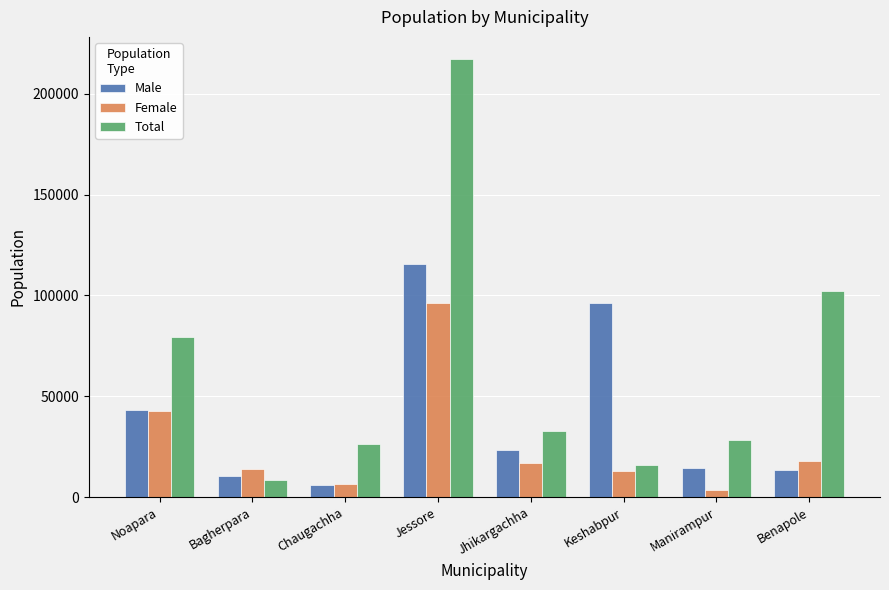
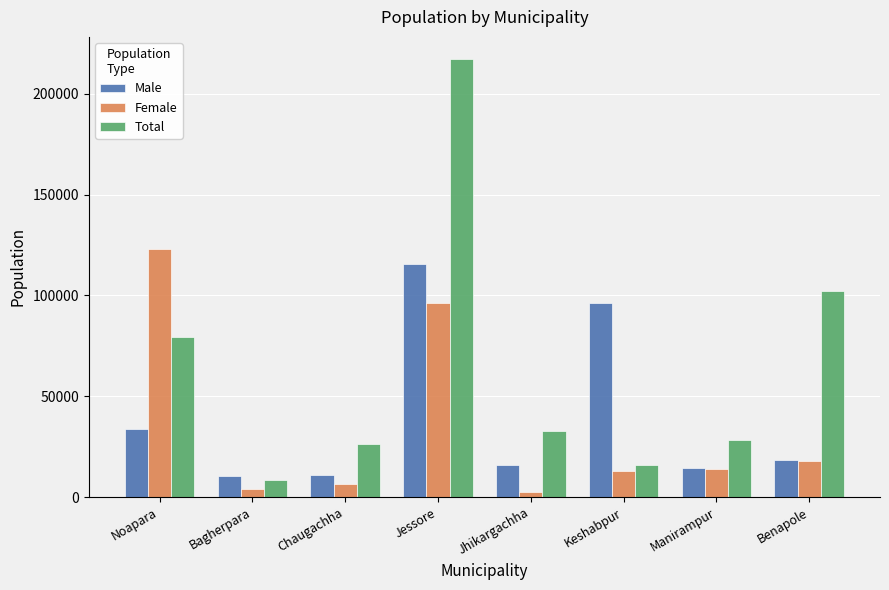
Male, Noapara: 43000 -> 34000
Female, Noapara: 42000 -> 123000
Female, Bagherpara: 14000 -> 4000
Male, Chaugachha: 6000 -> 11000
Male, Jhikargachha: 24000 -> 16000
Female, Jhikargachha: 17000 -> 3000
Female, Manirampur: 3000 -> 14000
Male, Benapole: 13000 -> 18000
